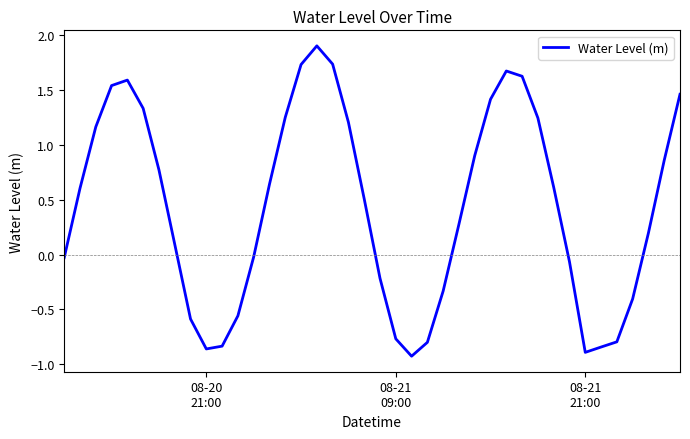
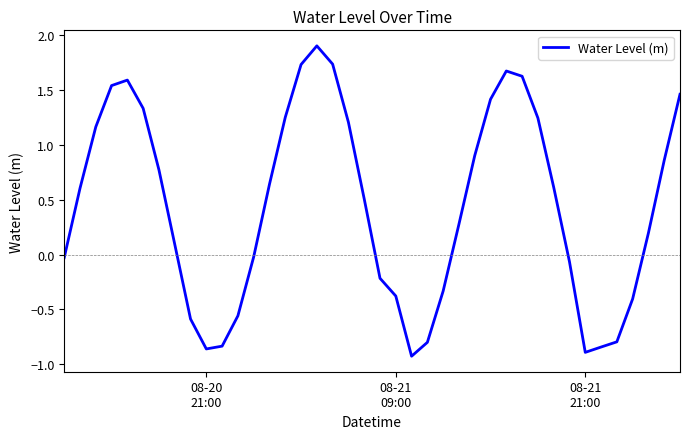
08-21 09:00: -0.77 -> -0.38
